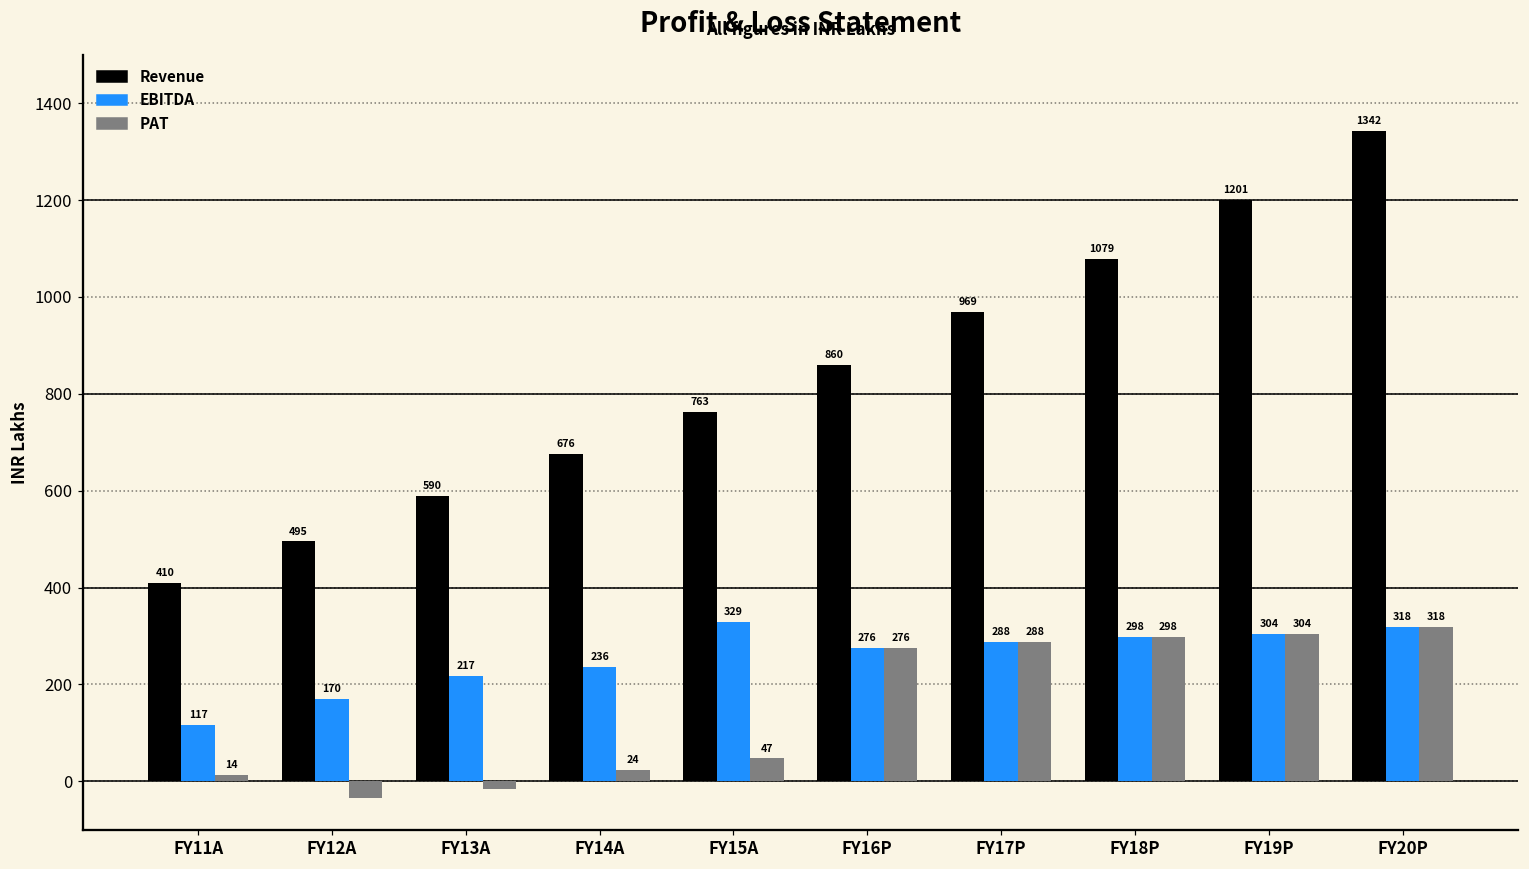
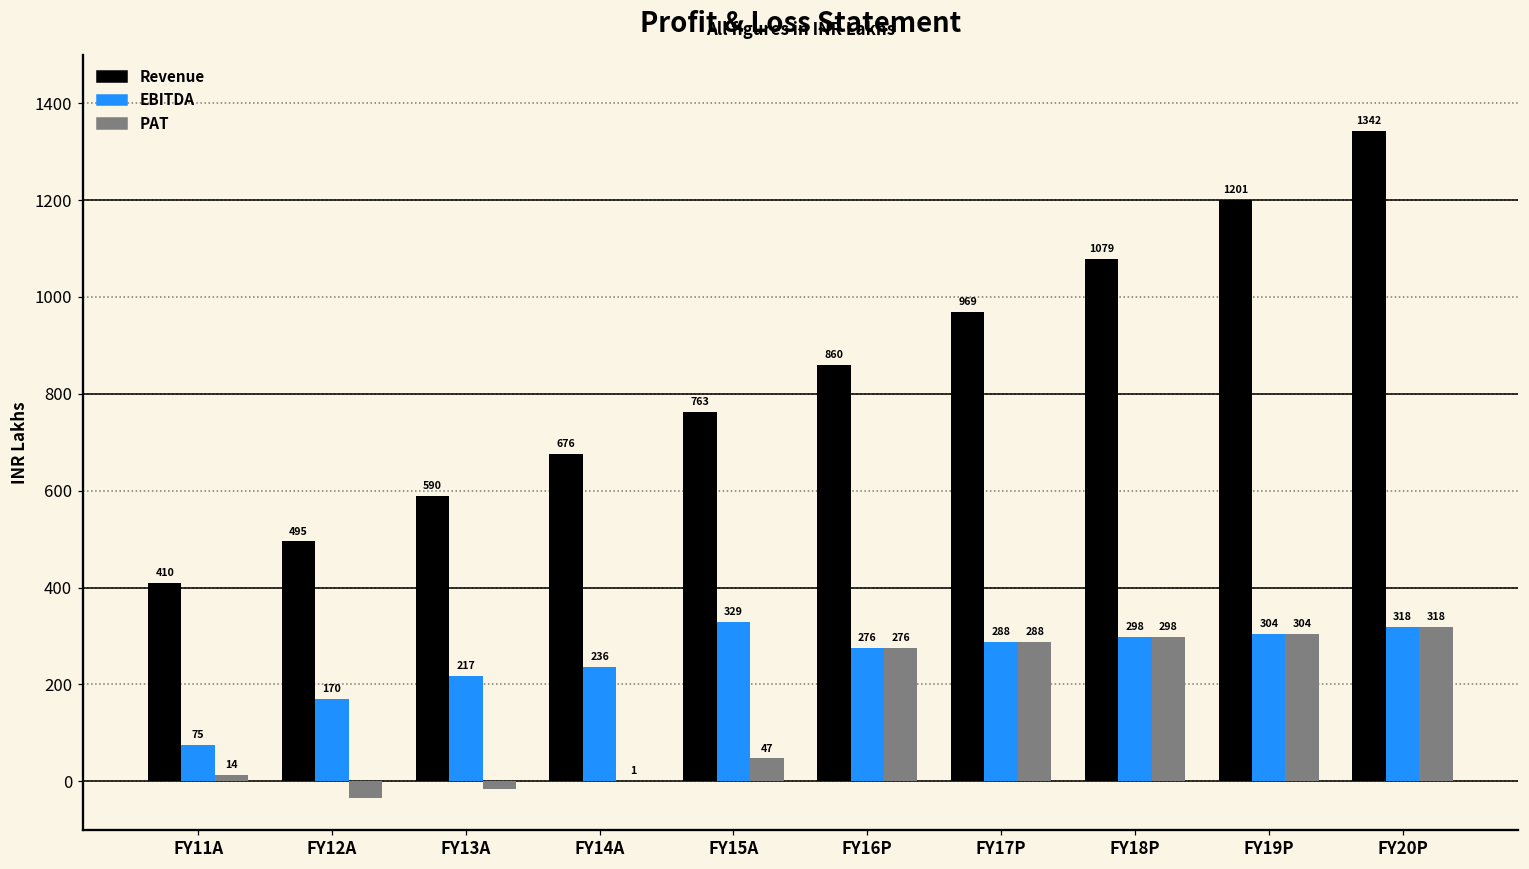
EBITDA, FY11A: 117 -> 75
PAT, FY14A: 24 -> 1
